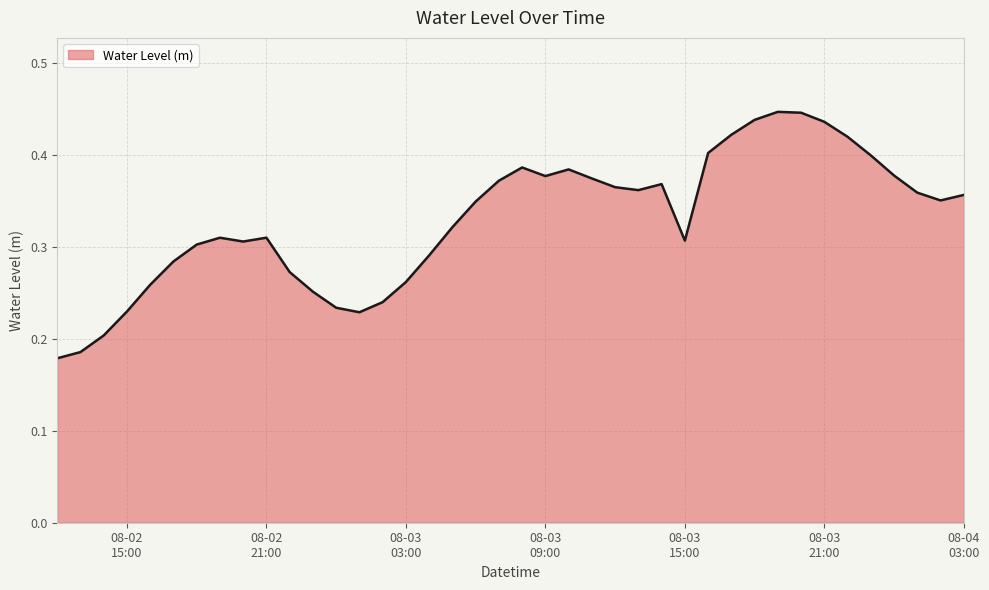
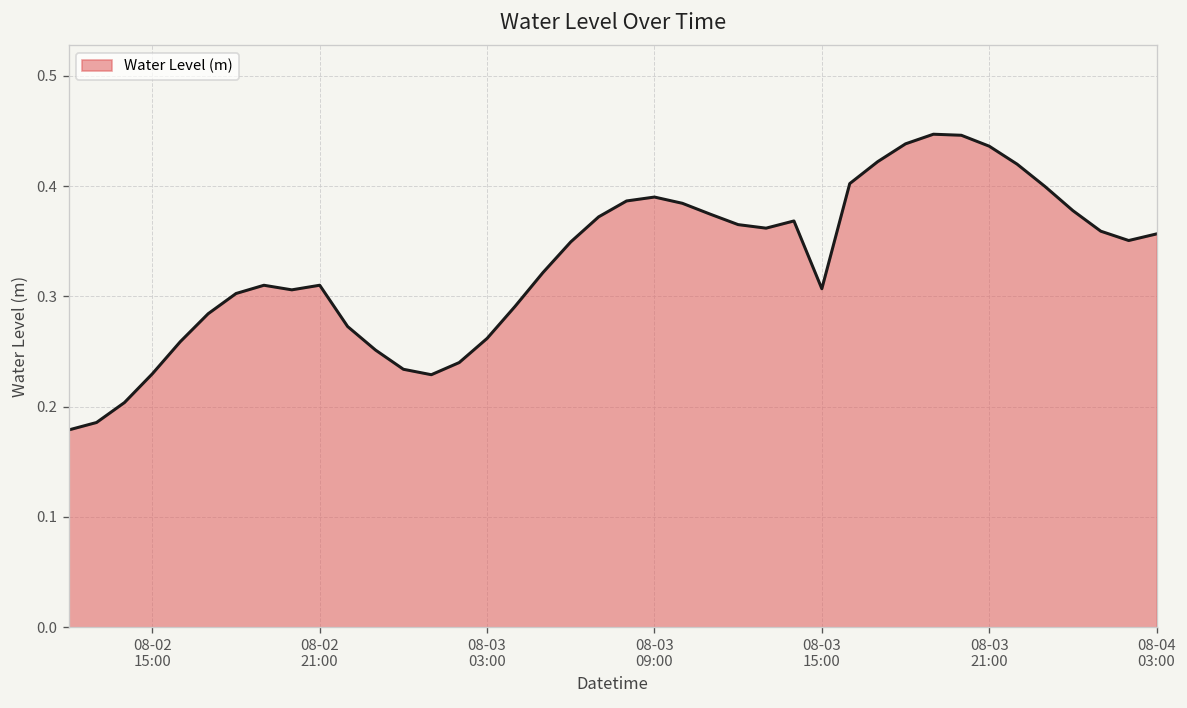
08-03 09:00: 0.38 -> 0.39
